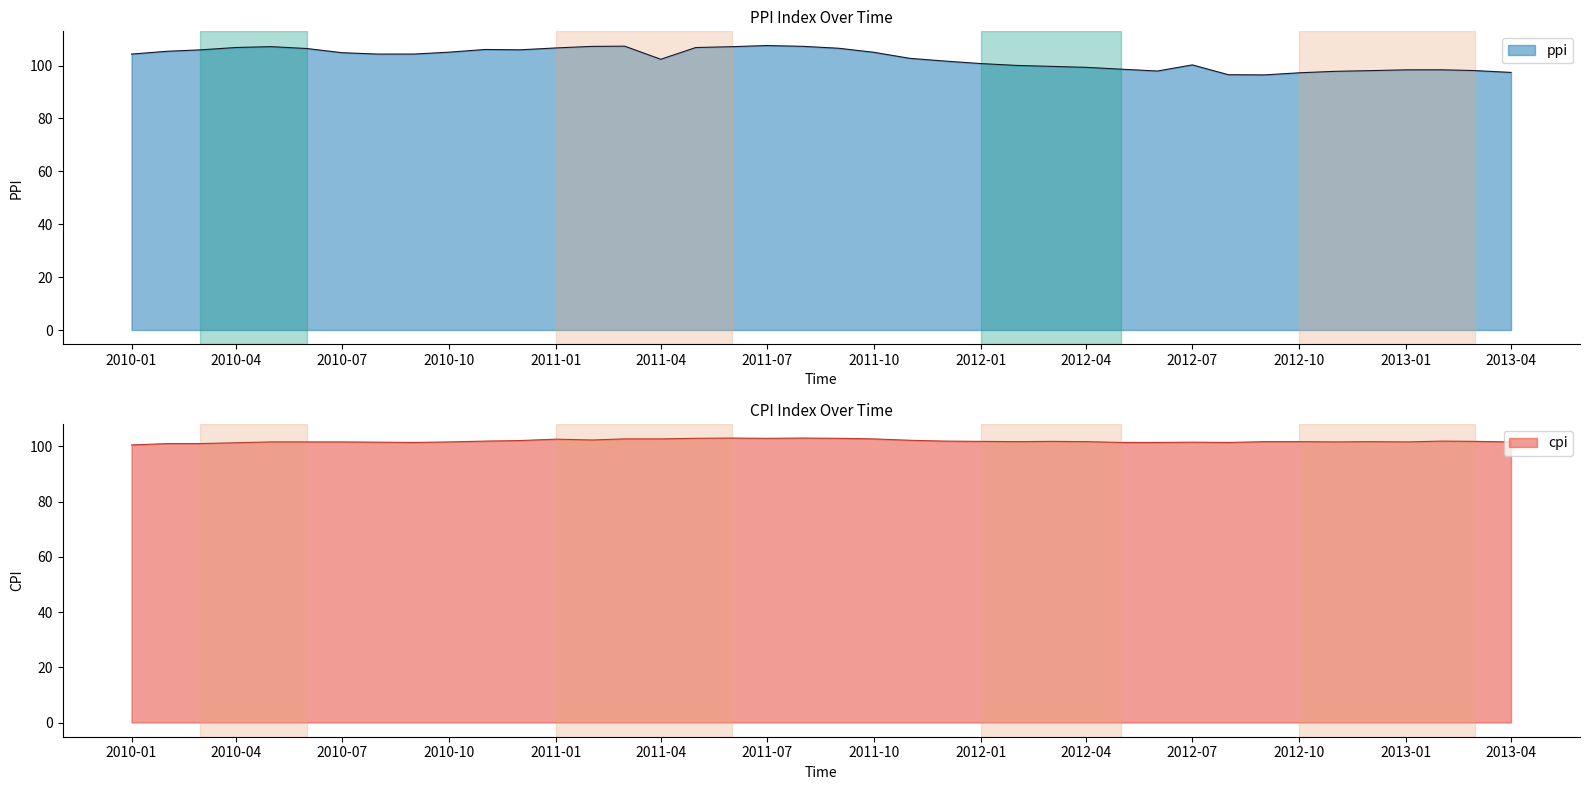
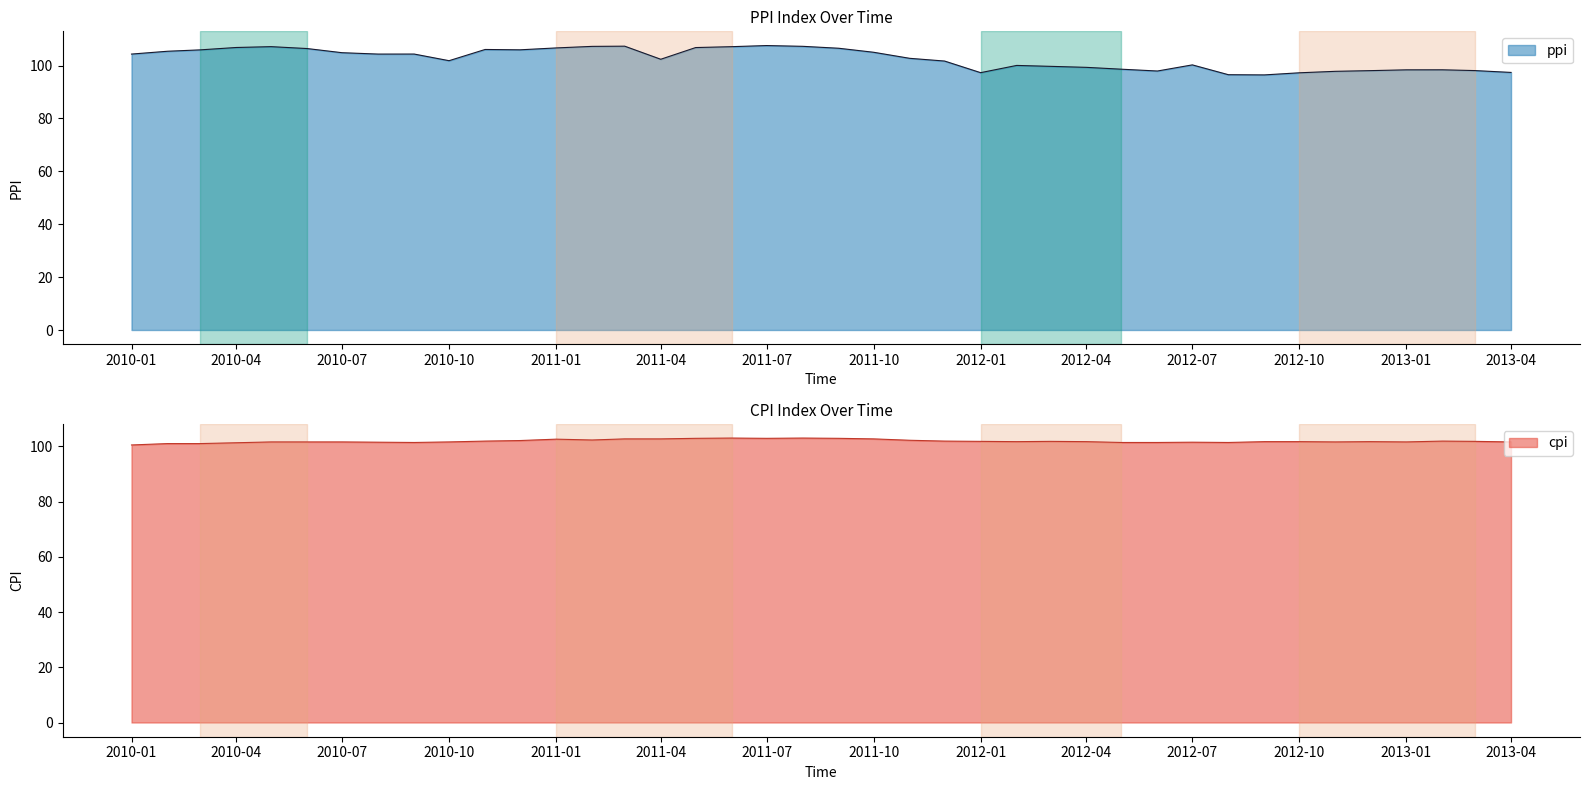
PPI Index Over Time, 2010-10: 105 -> 102
PPI Index Over Time, 2012-01: 101 -> 97
